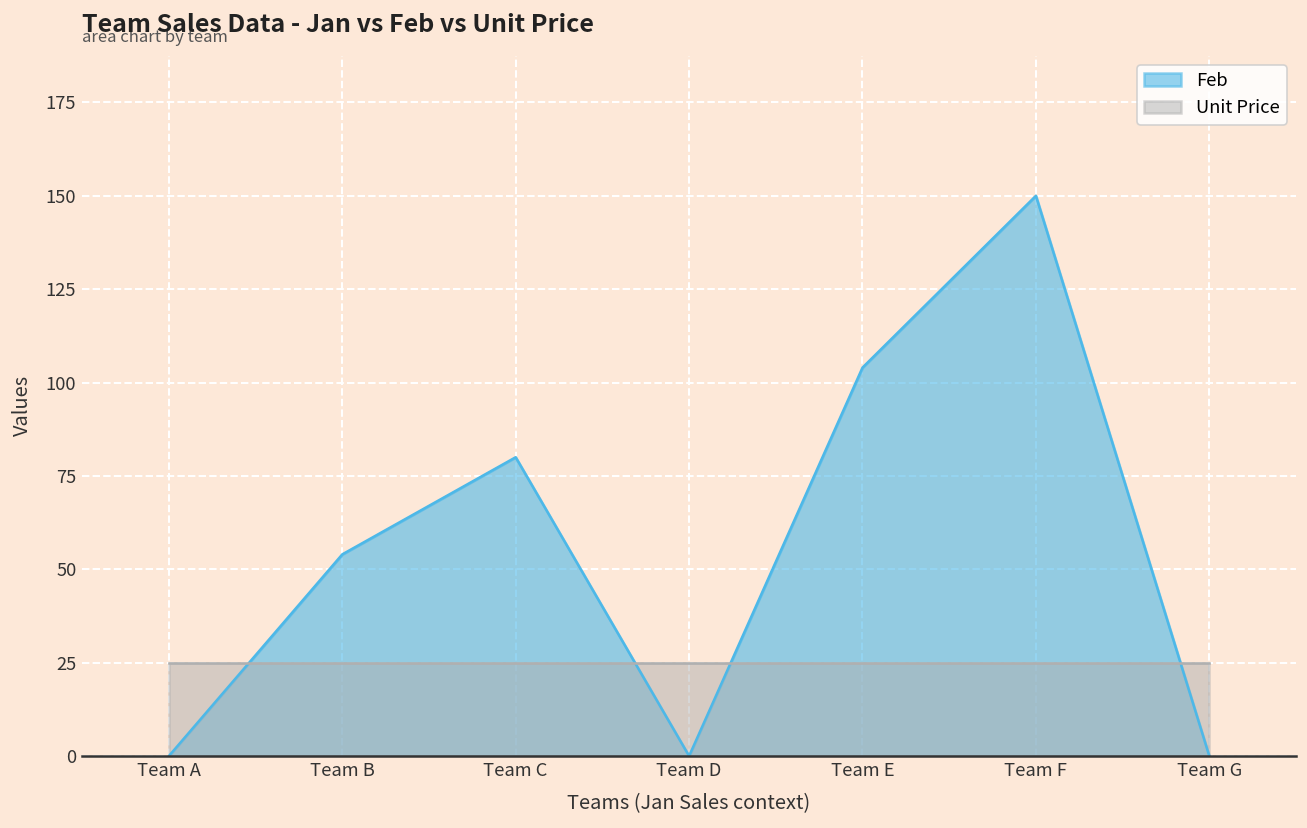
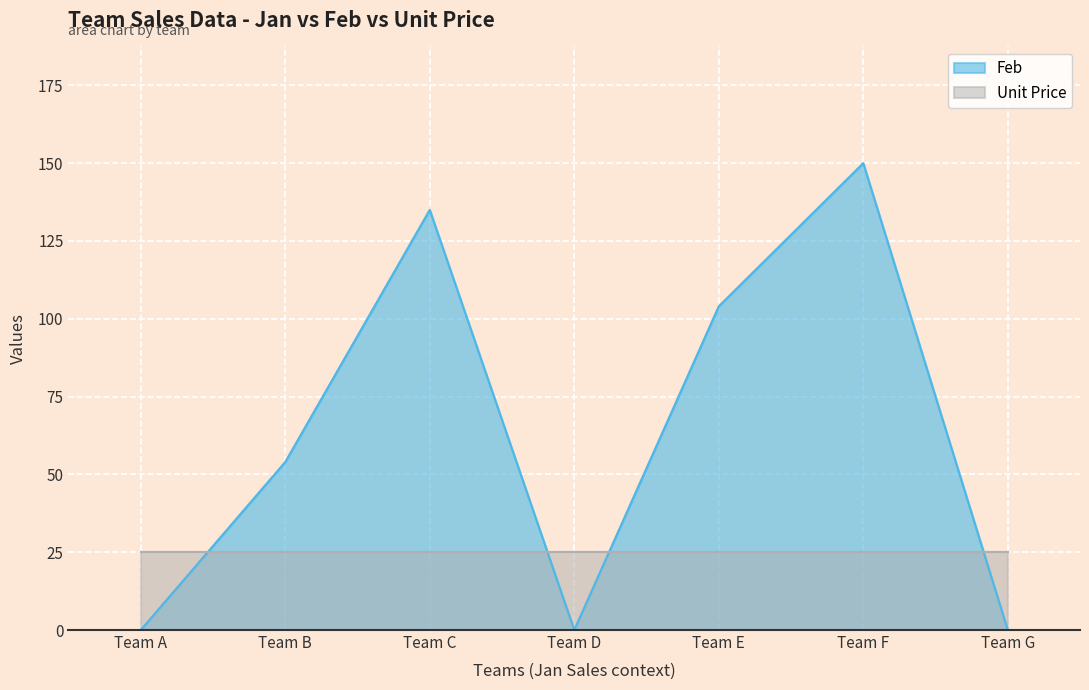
Feb, Team C: 80 -> 135
